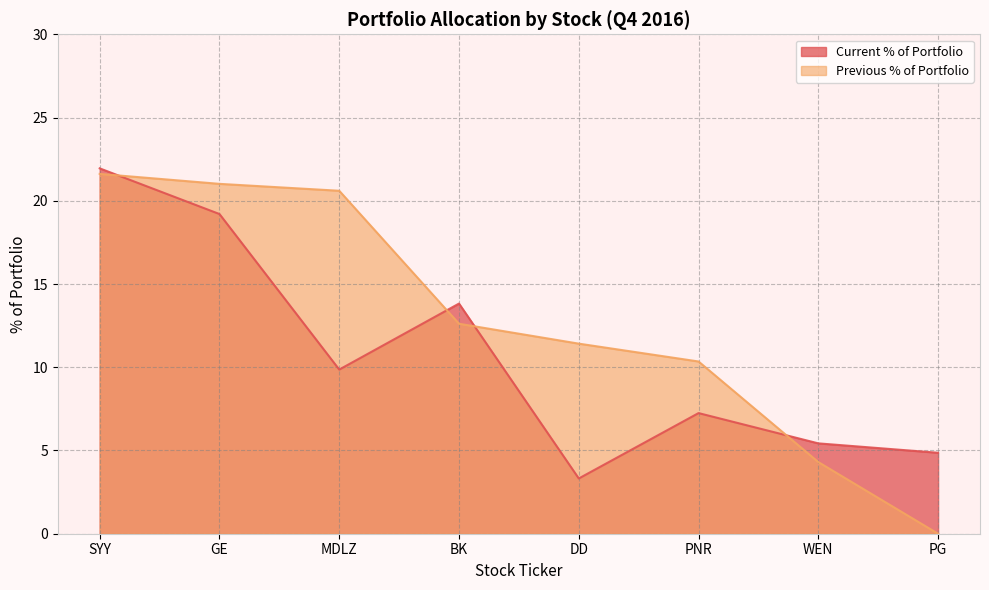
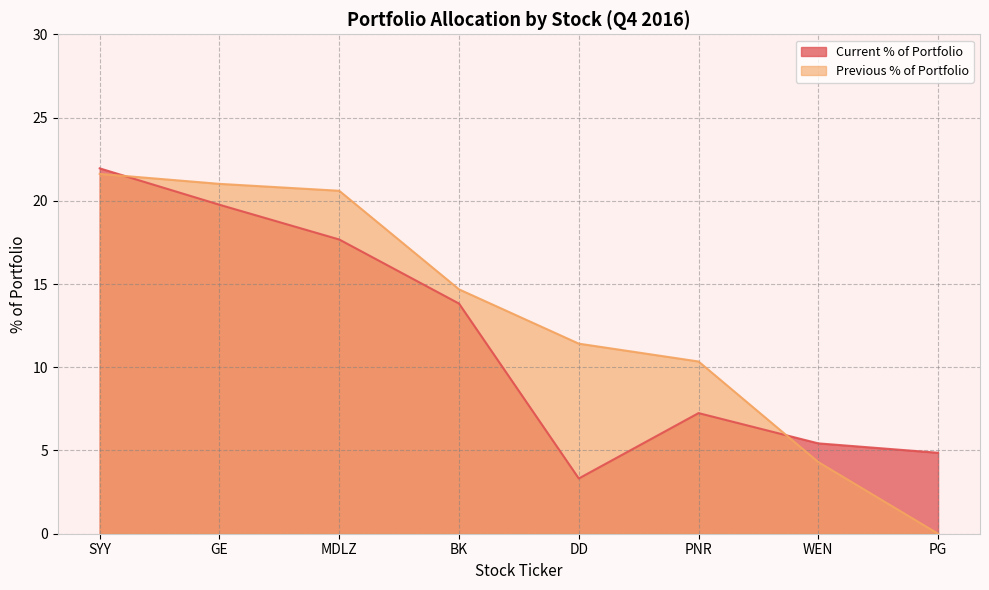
Current % of Portfolio, GE: 19.2 -> 19.8
Current % of Portfolio, MDLZ: 9.9 -> 17.7
Previous % of Portfolio, BK: 12.6 -> 14.7
